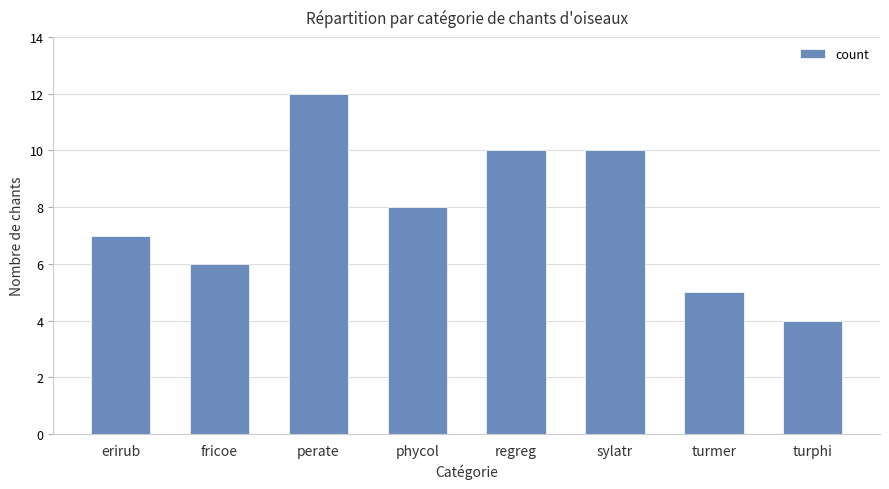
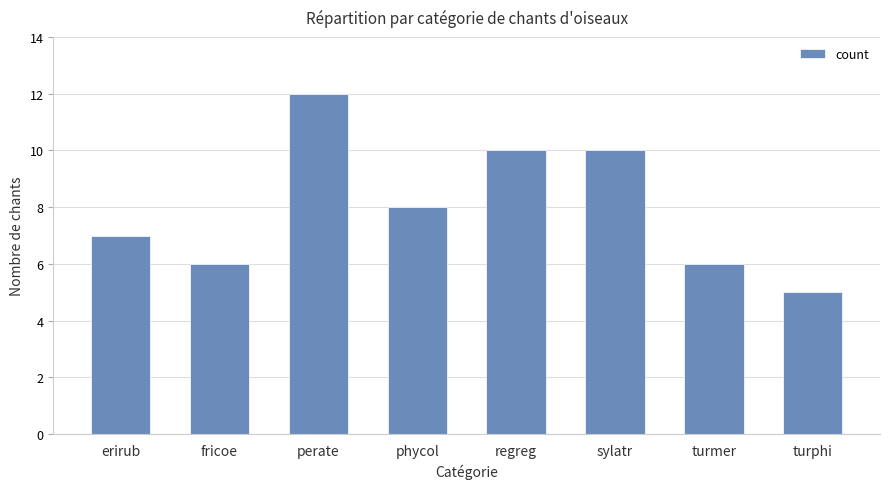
turmer: 5 -> 6
turphi: 4 -> 5
